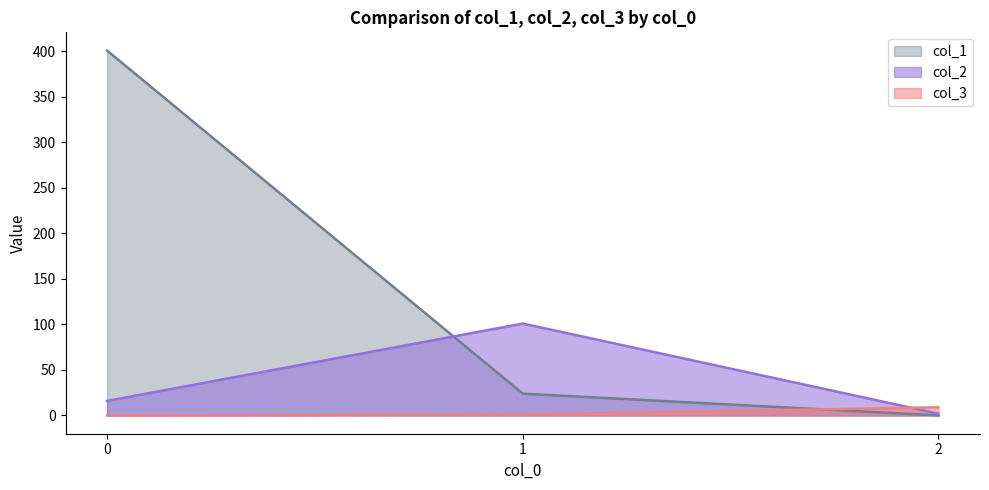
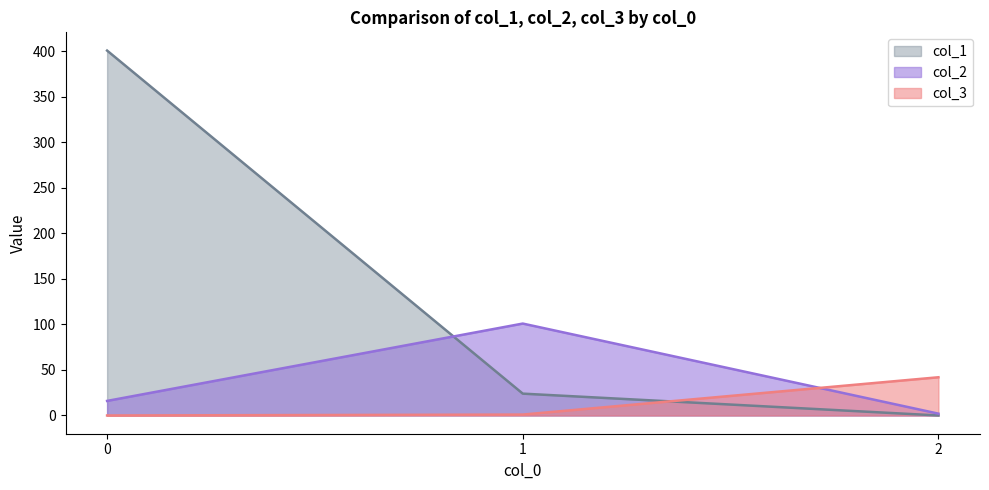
col_3, 2: 10 -> 40
